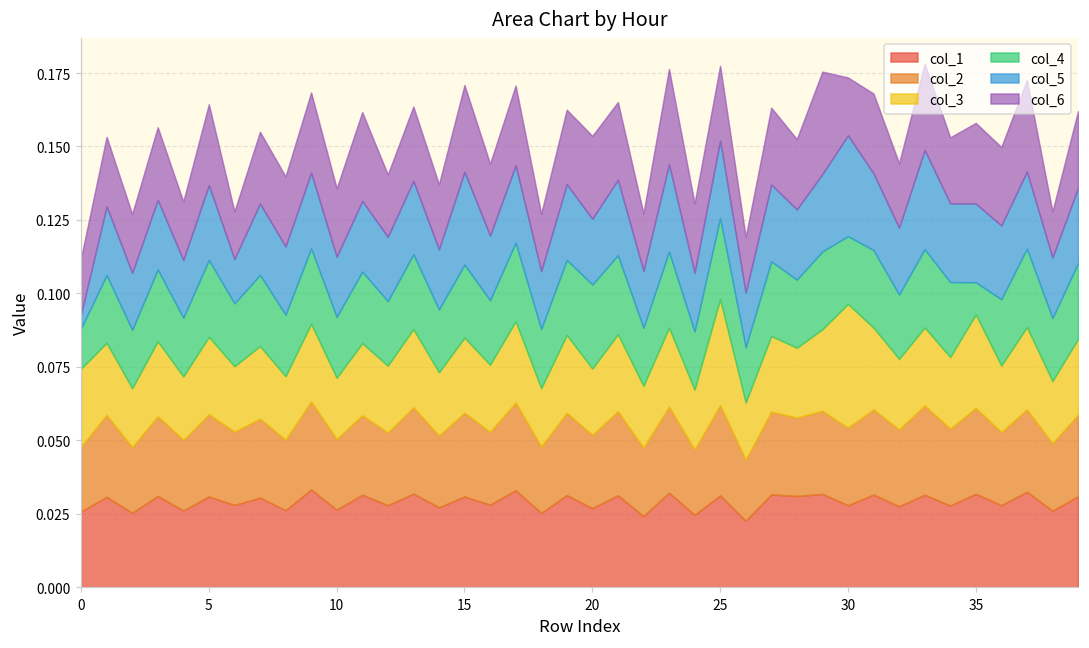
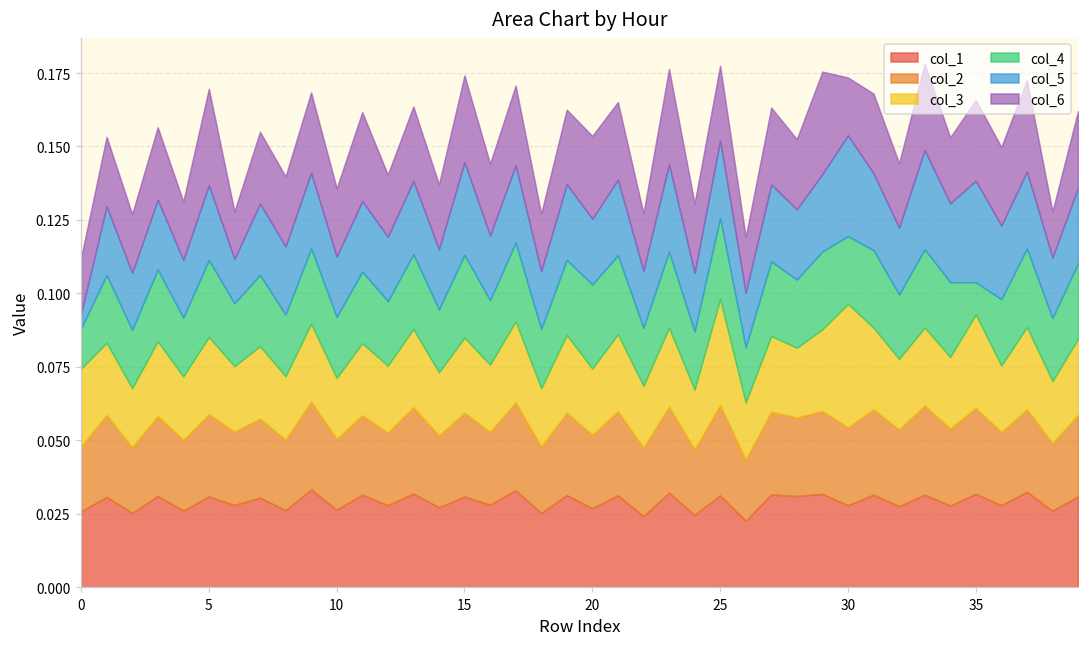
col_6, 5: 0.028 -> 0.033
col_4, 15: 0.025 -> 0.028
col_5, 35: 0.027 -> 0.035
